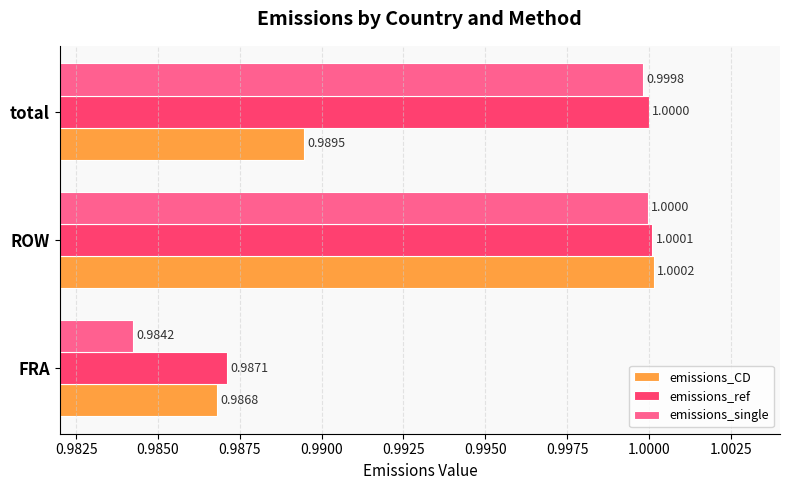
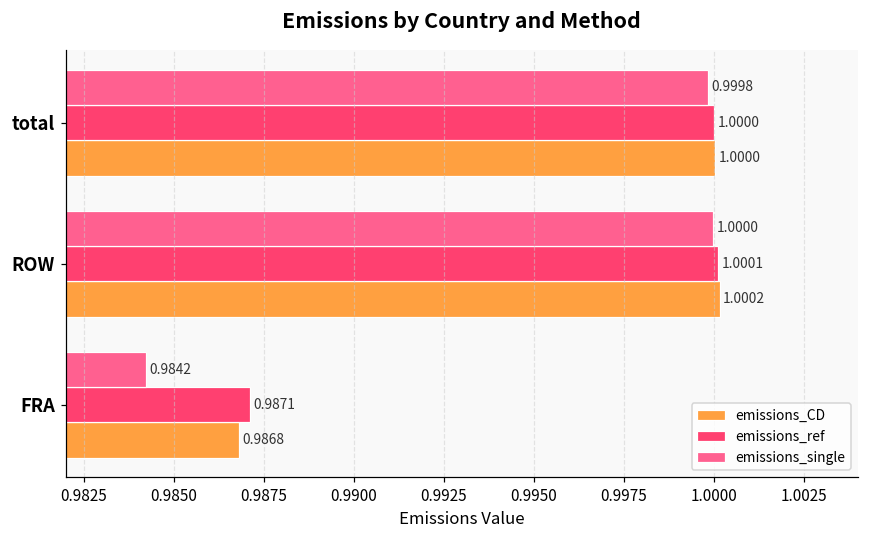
emissions_CD, total: 0.9895 -> 1.0000
